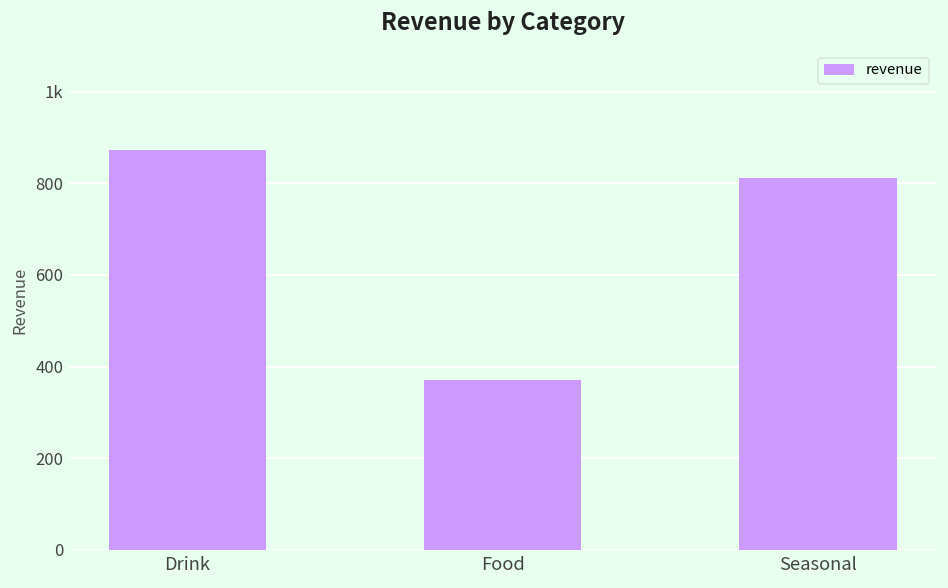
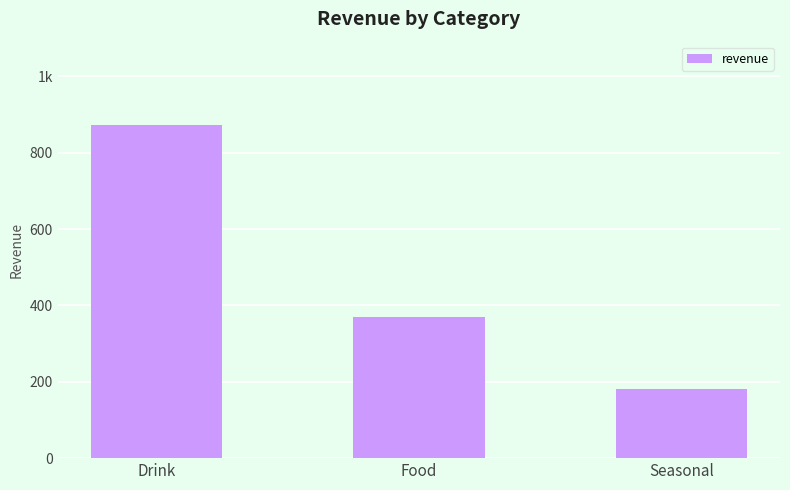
Seasonal: 810 -> 180
